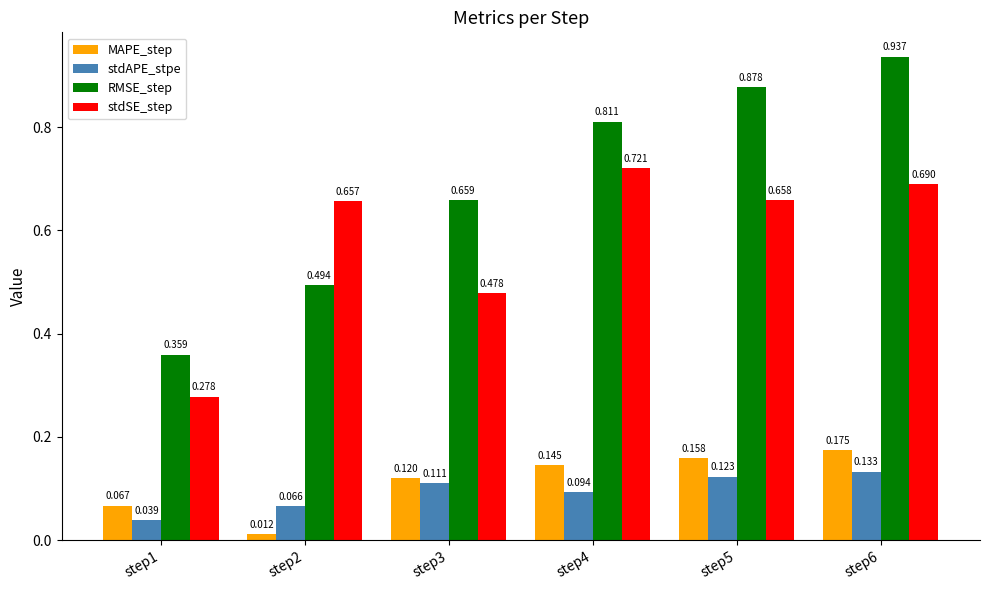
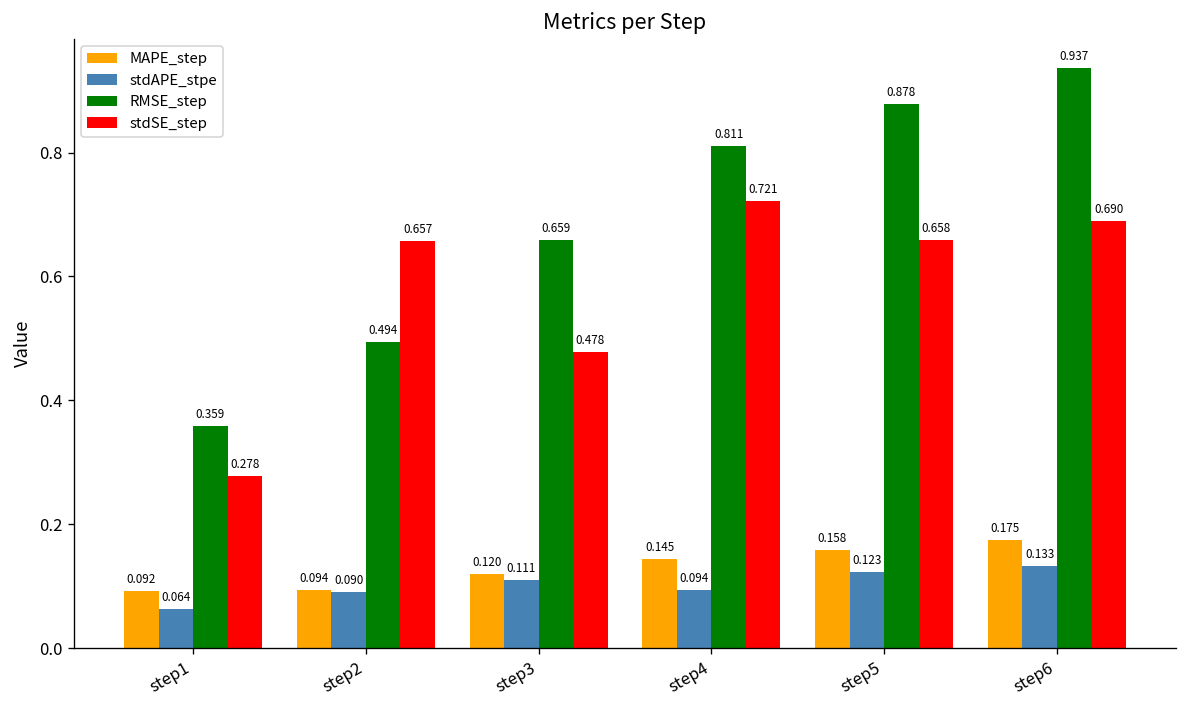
MAPE_step, step1: 0.067 -> 0.092
stdAPE_stpe, step1: 0.039 -> 0.064
MAPE_step, step2: 0.012 -> 0.094
stdAPE_stpe, step2: 0.066 -> 0.090
